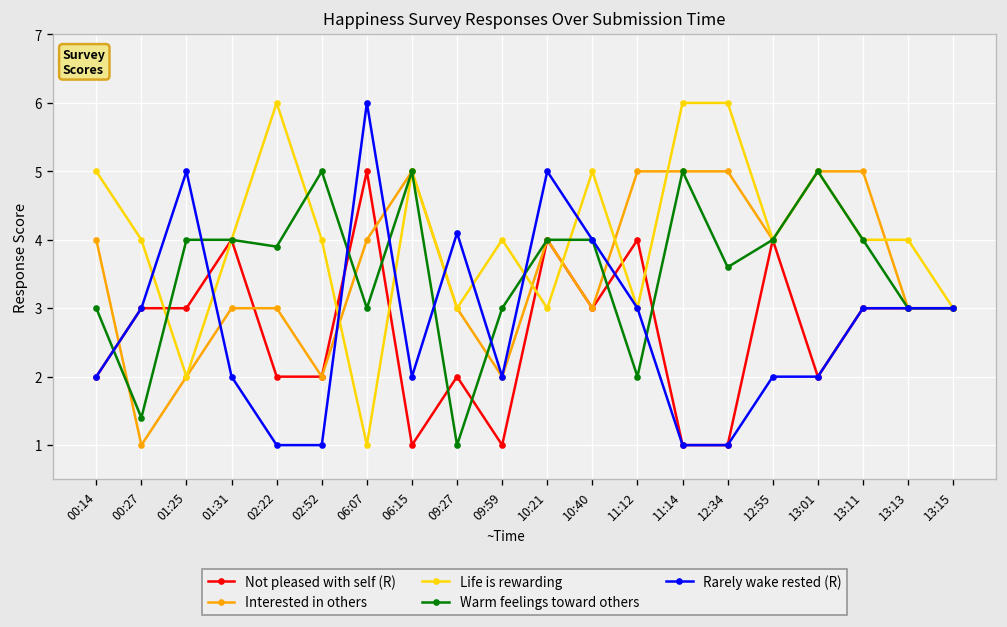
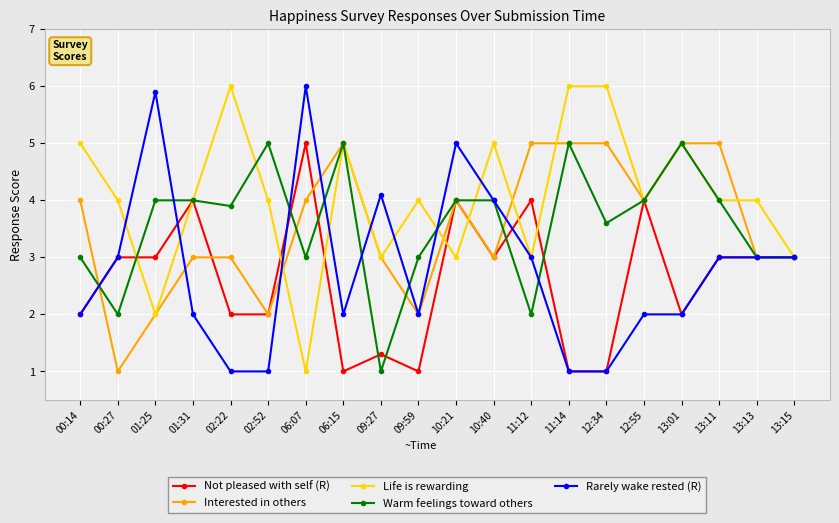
Warm feelings toward others, 00:27: 1.4 -> 2.0
Rarely wake rested (R), 01:25: 5.0 -> 5.9
Not pleased with self (R), 09:27: 2.0 -> 1.3
